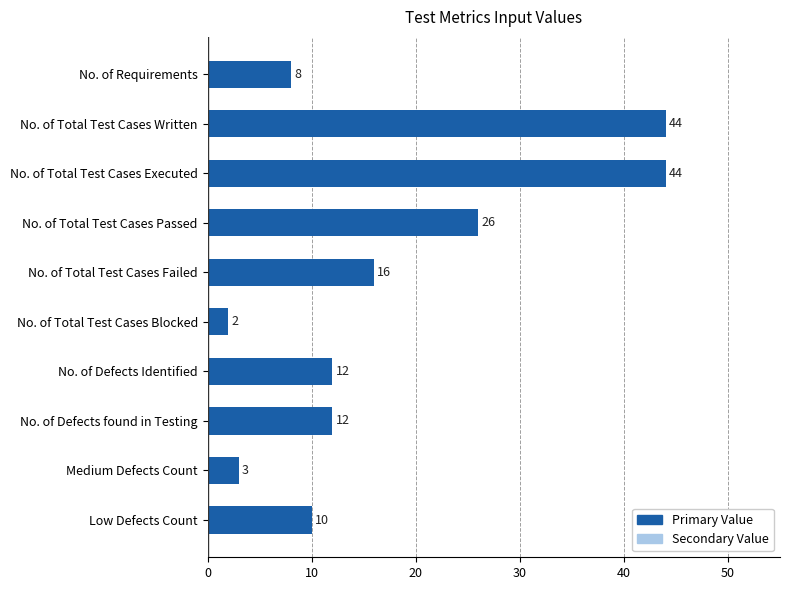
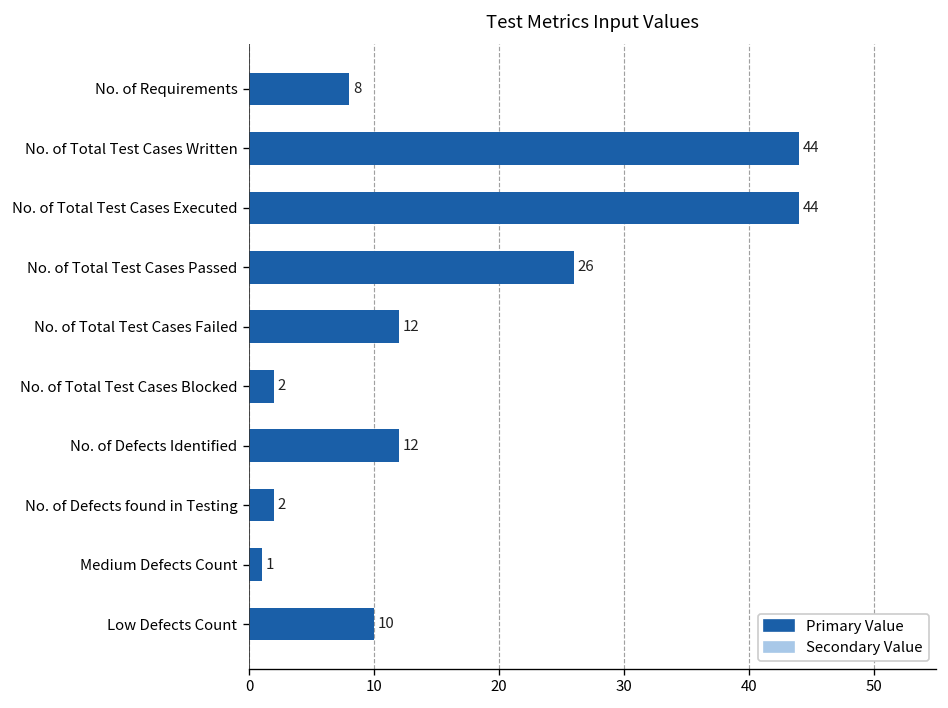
No. of Total Test Cases Failed: 16 -> 12
No. of Defects found in Testing: 12 -> 2
Medium Defects Count: 3 -> 1
